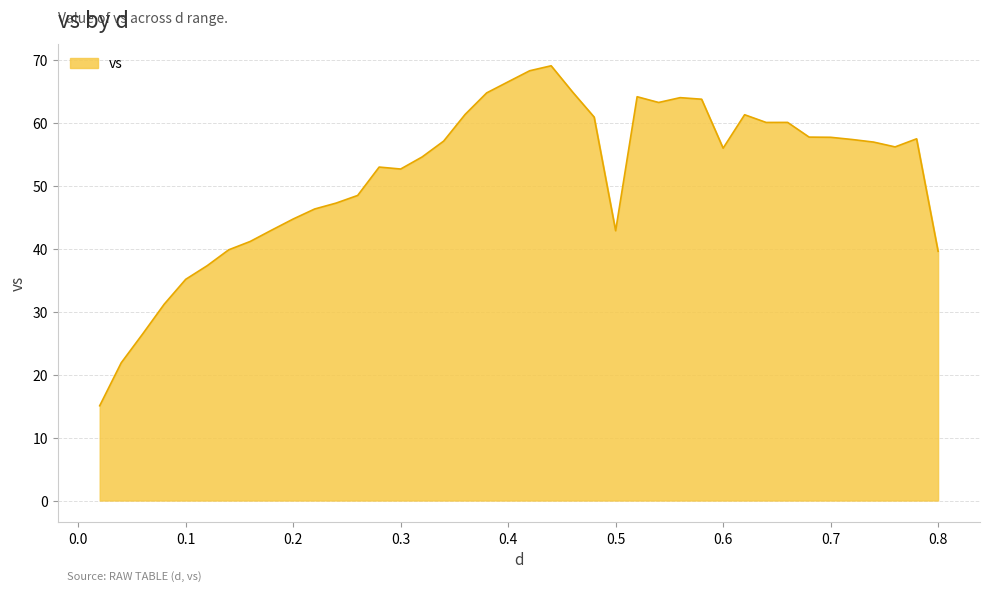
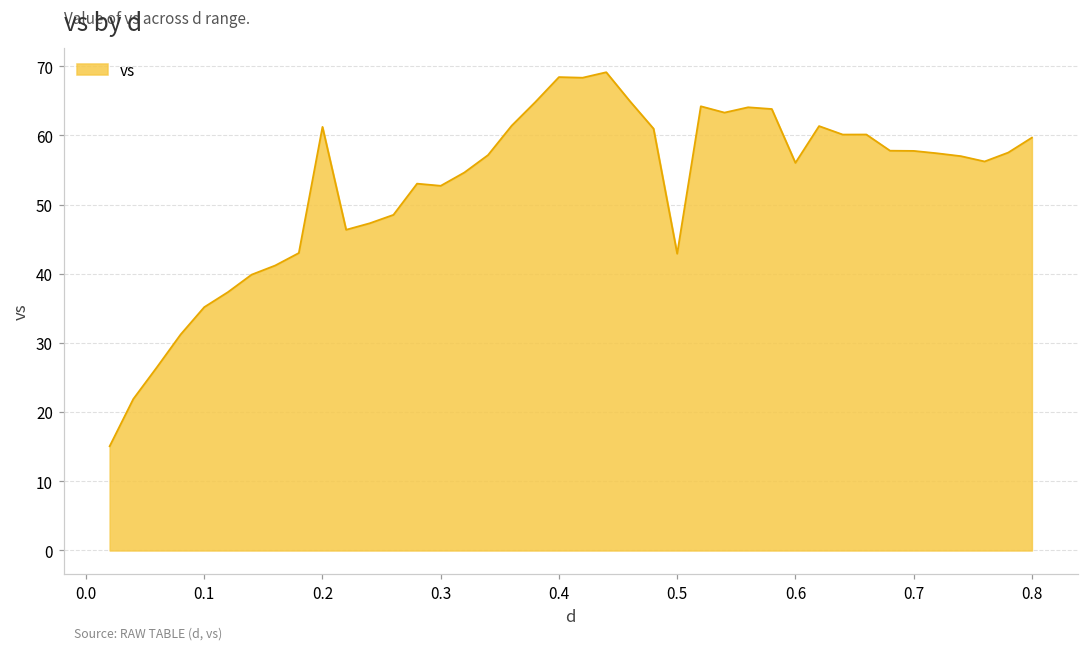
0.2: 45 -> 61
0.4: 67 -> 68
0.8: 40 -> 60
